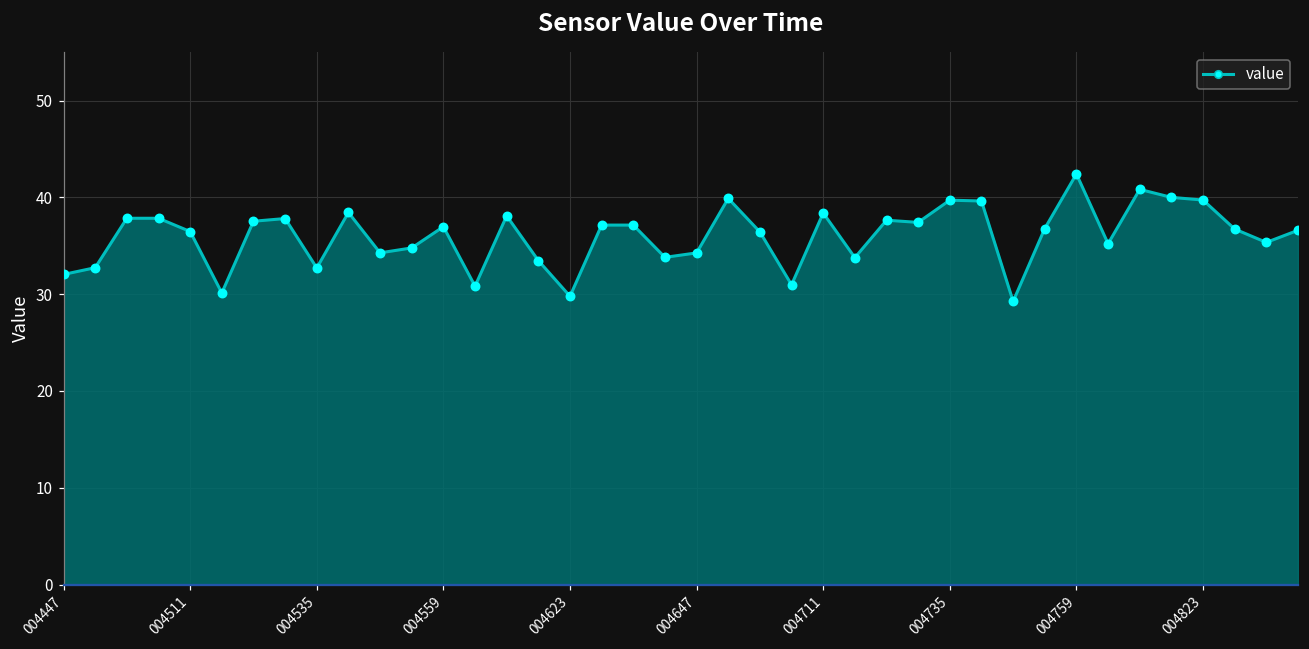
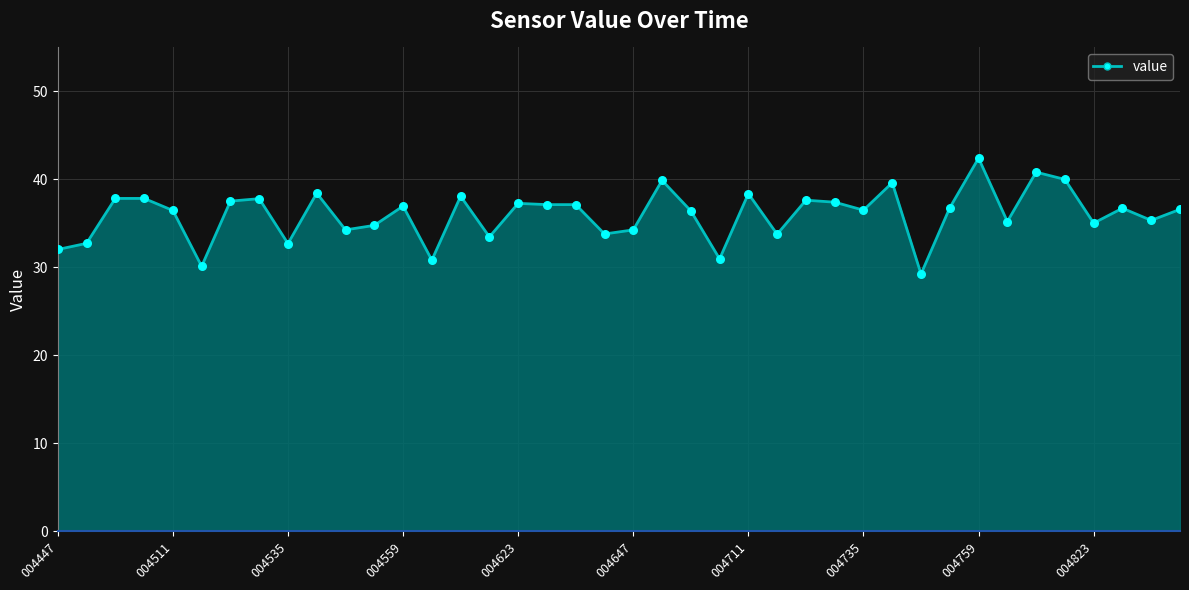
004623: 30 -> 37
004735: 40 -> 37
004823: 40 -> 35
